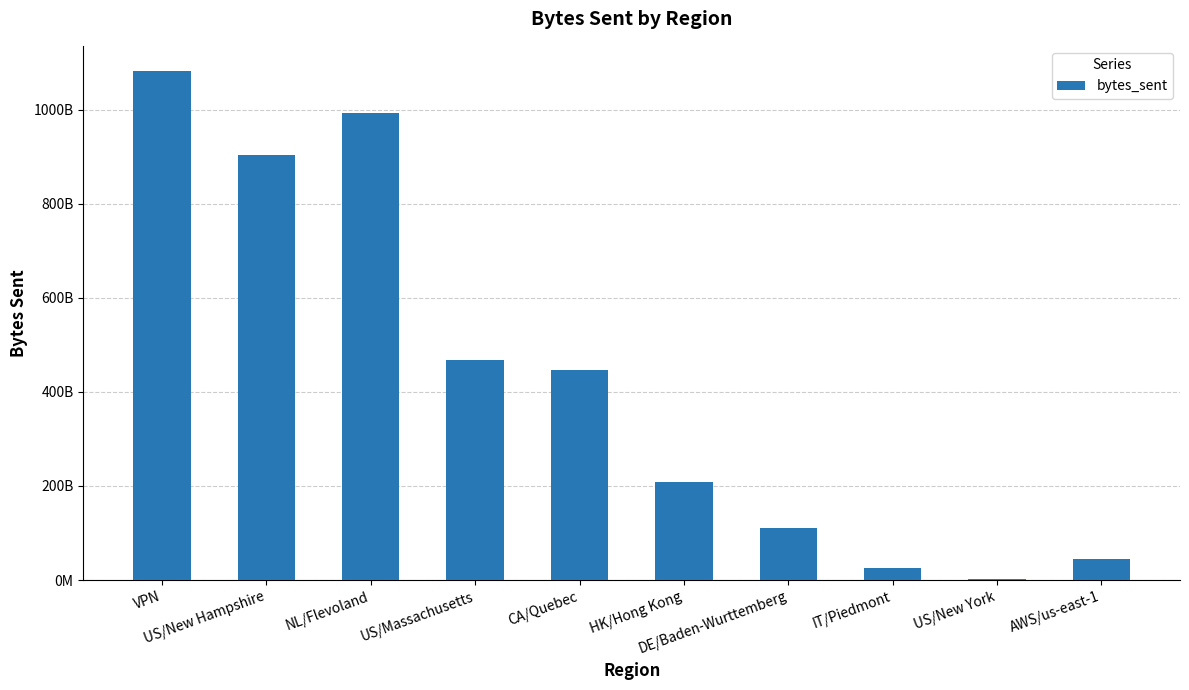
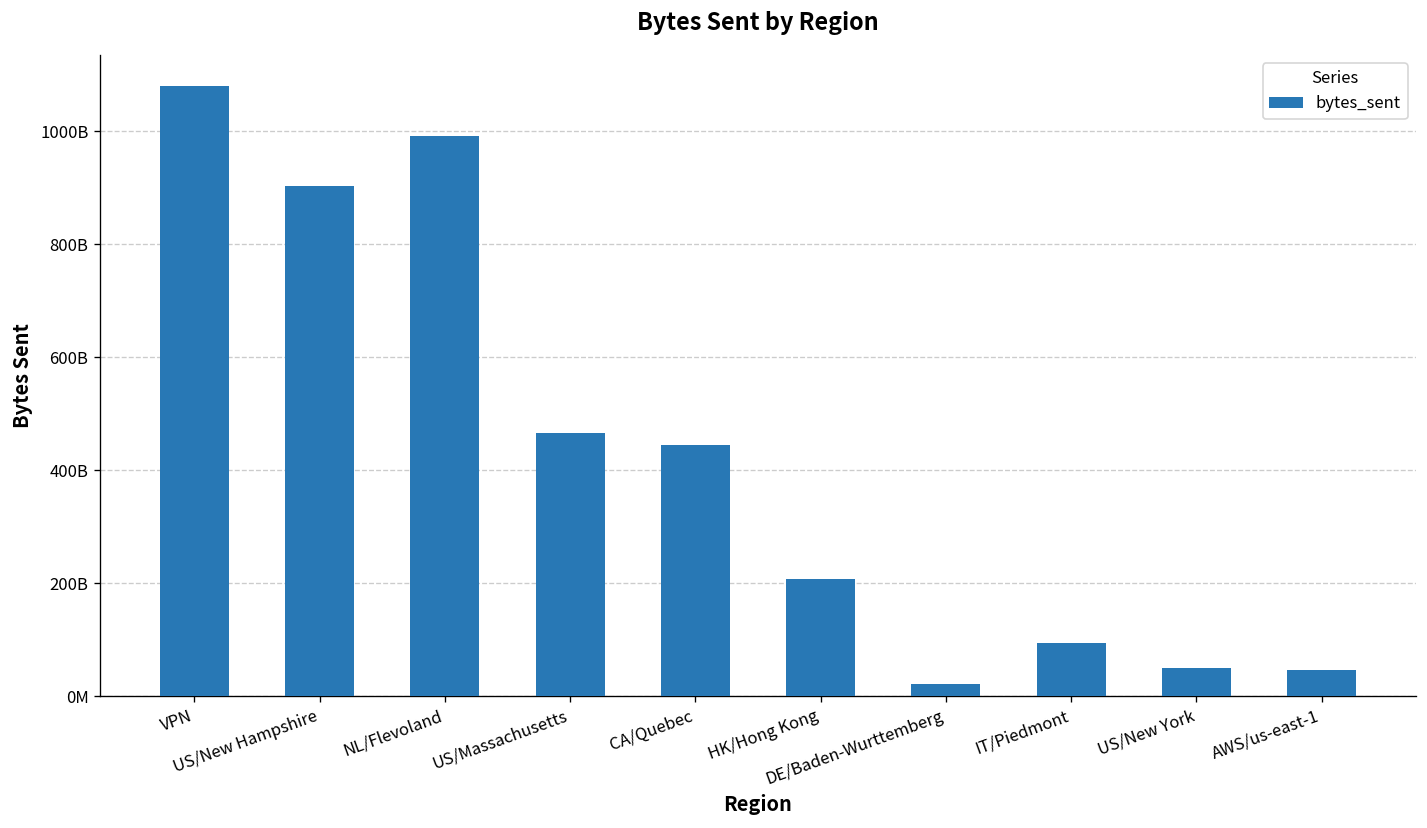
DE/Baden-Wurttemberg: 110000000000 -> 20000000000
IT/Piedmont: 30000000000 -> 90000000000
US/New York: 0 -> 50000000000
